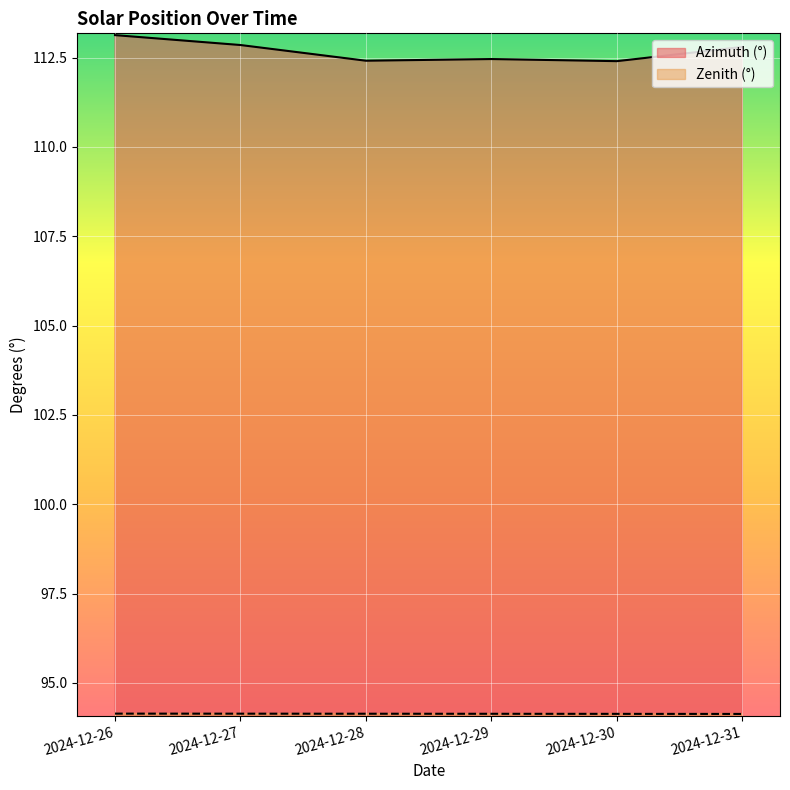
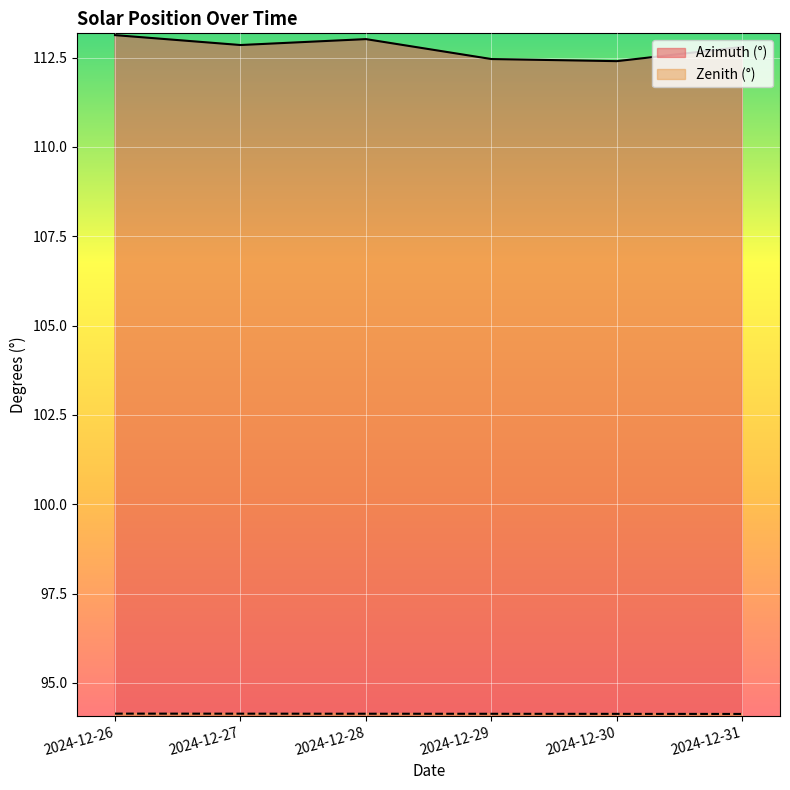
Azimuth (°), 2024-12-28: 112.4 -> 113.0
